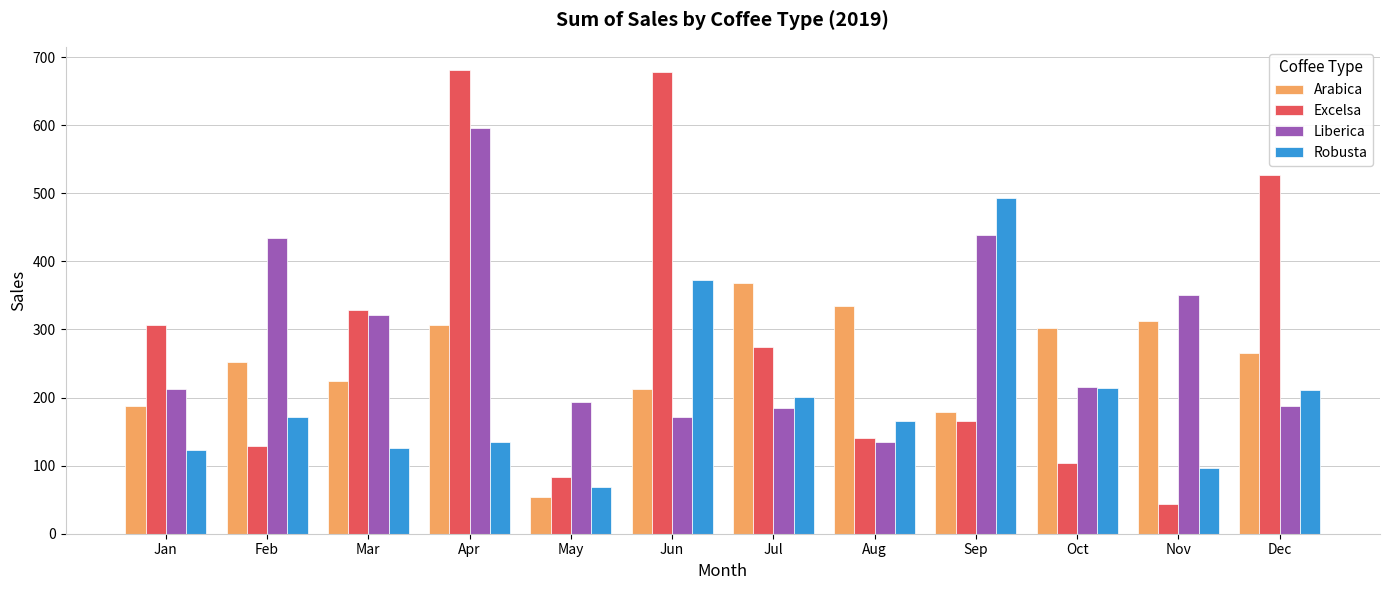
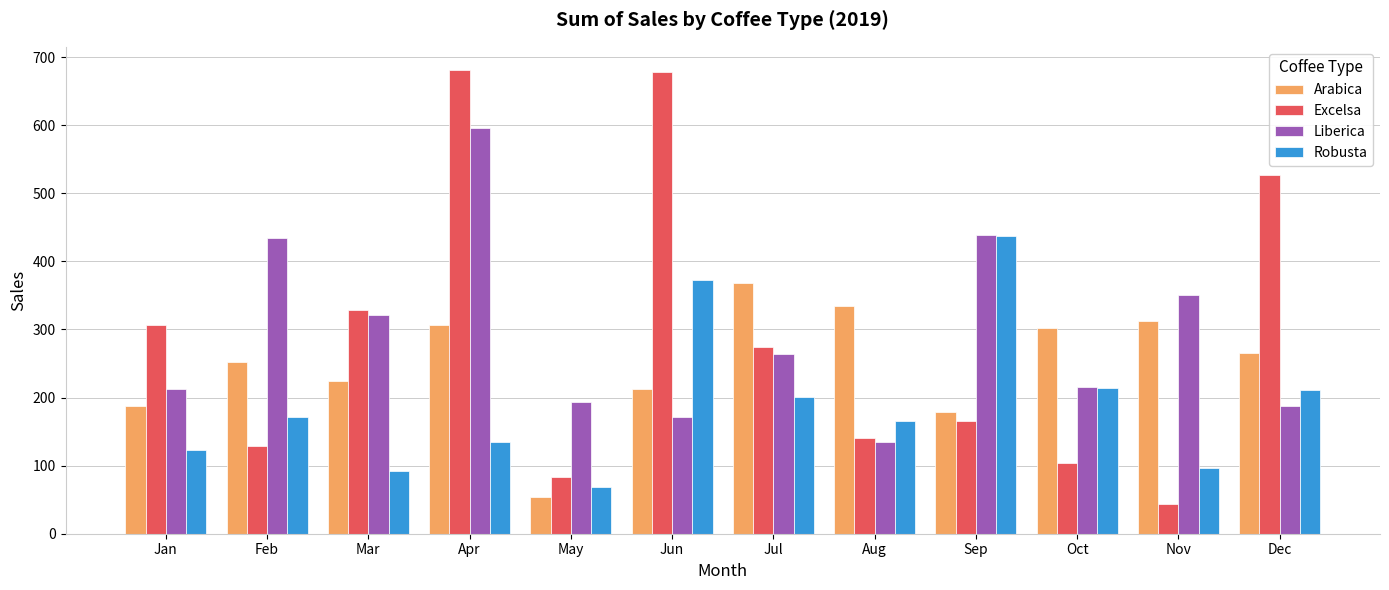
Robusta, Mar: 130 -> 90
Liberica, Jul: 180 -> 260
Robusta, Sep: 490 -> 440
